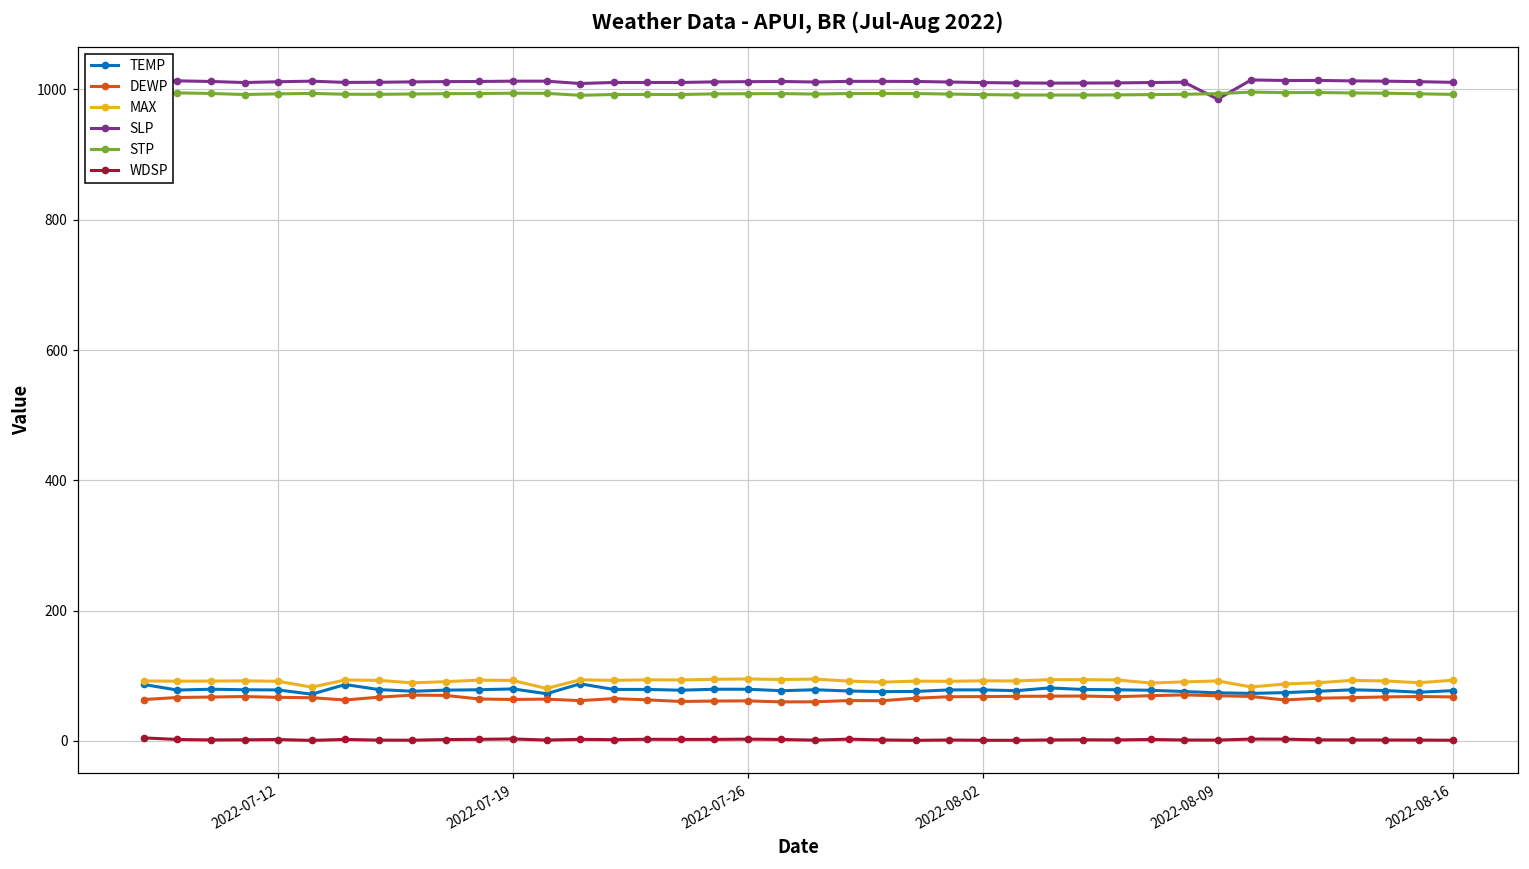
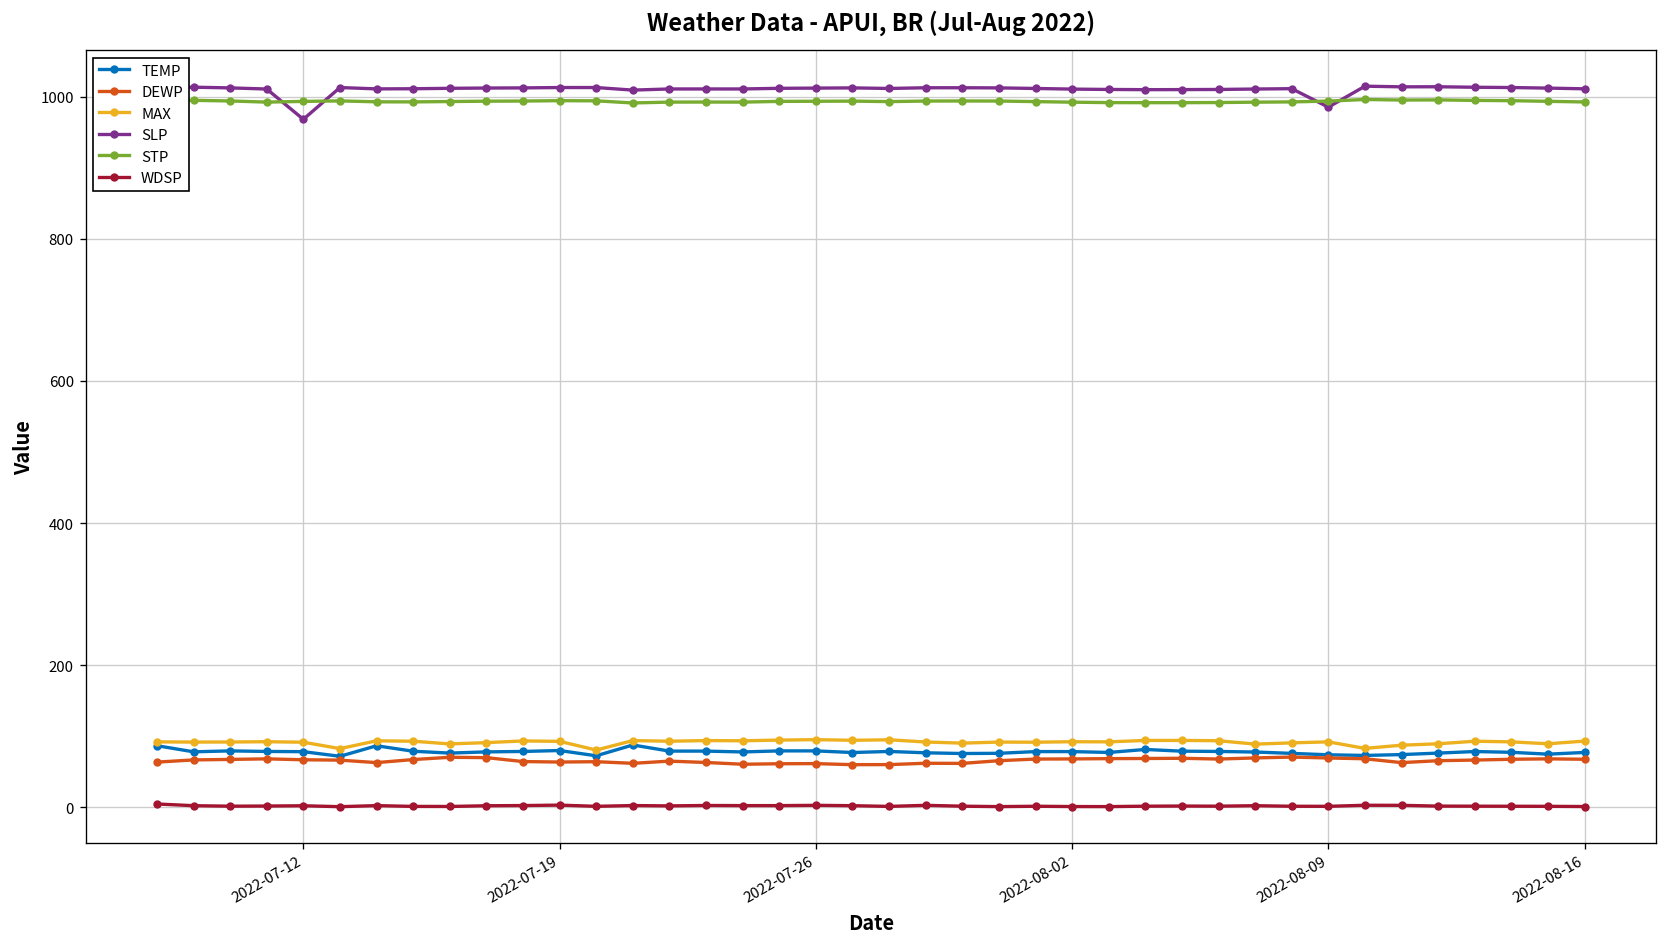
SLP, 2022-07-12: 1010 -> 970
